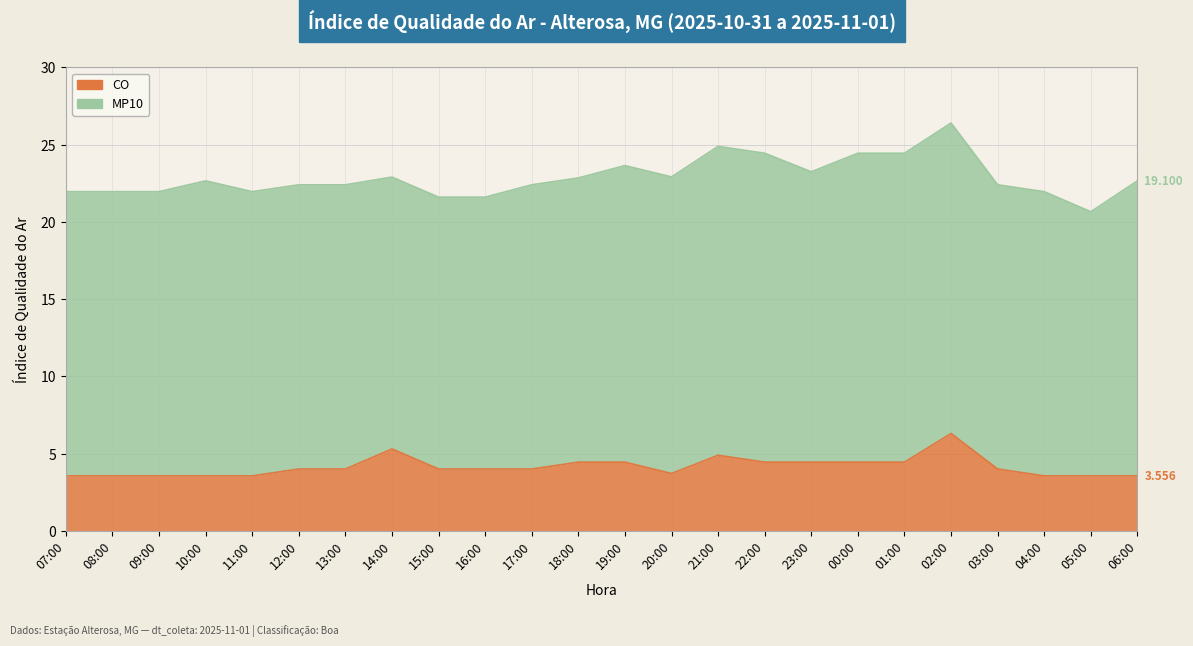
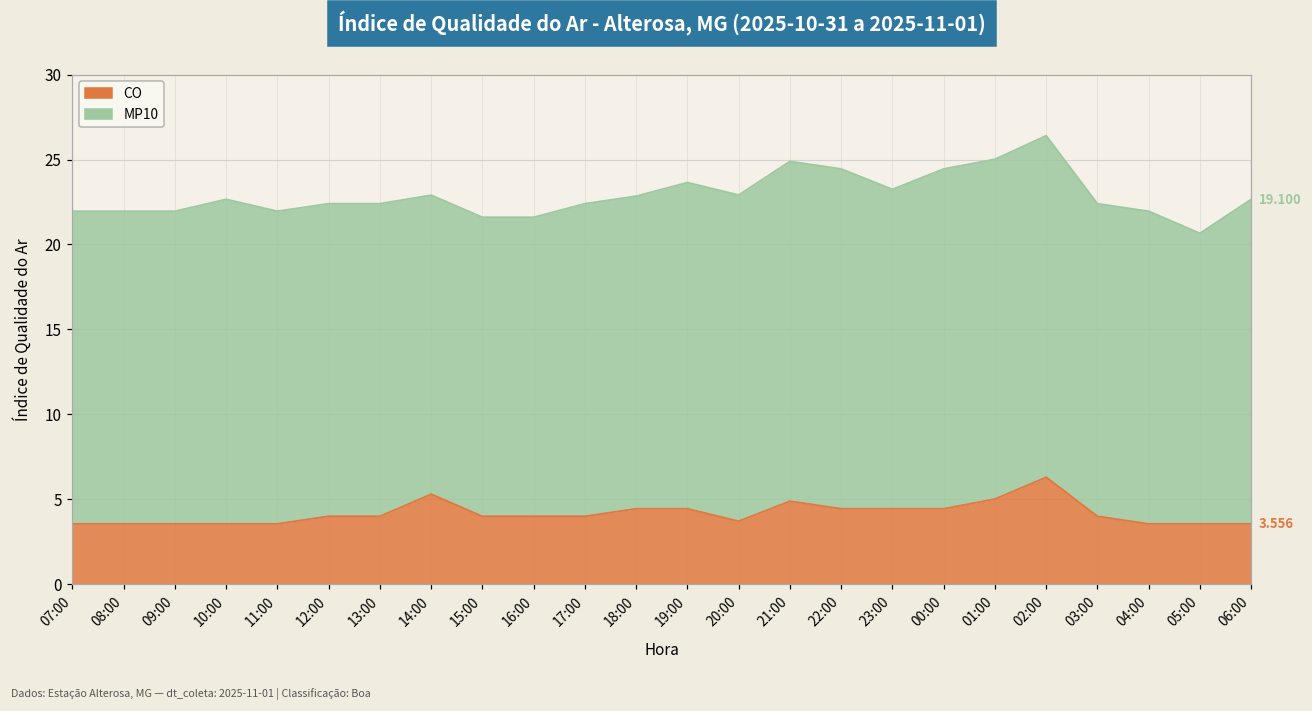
CO, 01:00: 4.4 -> 5.0
